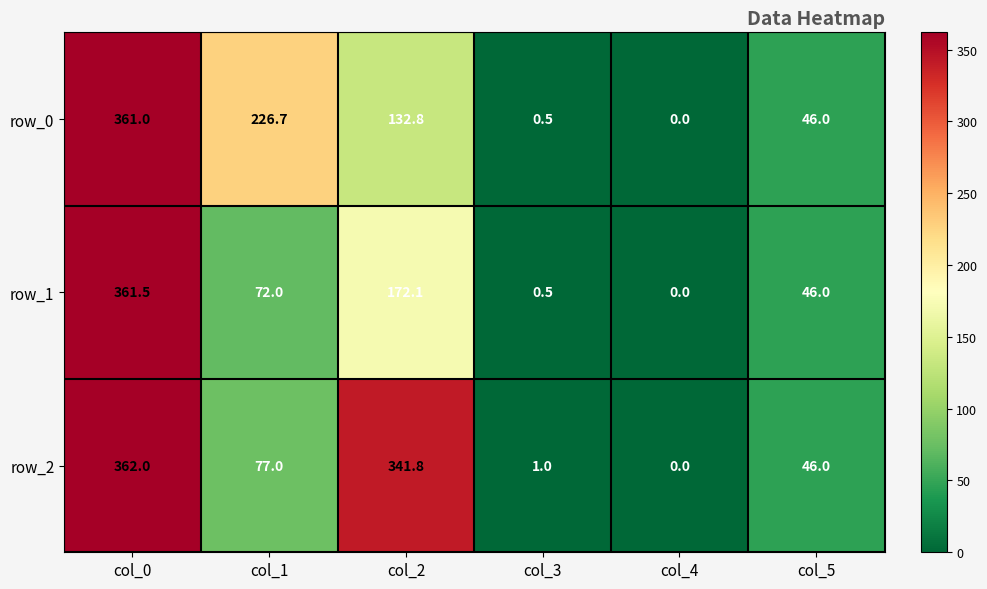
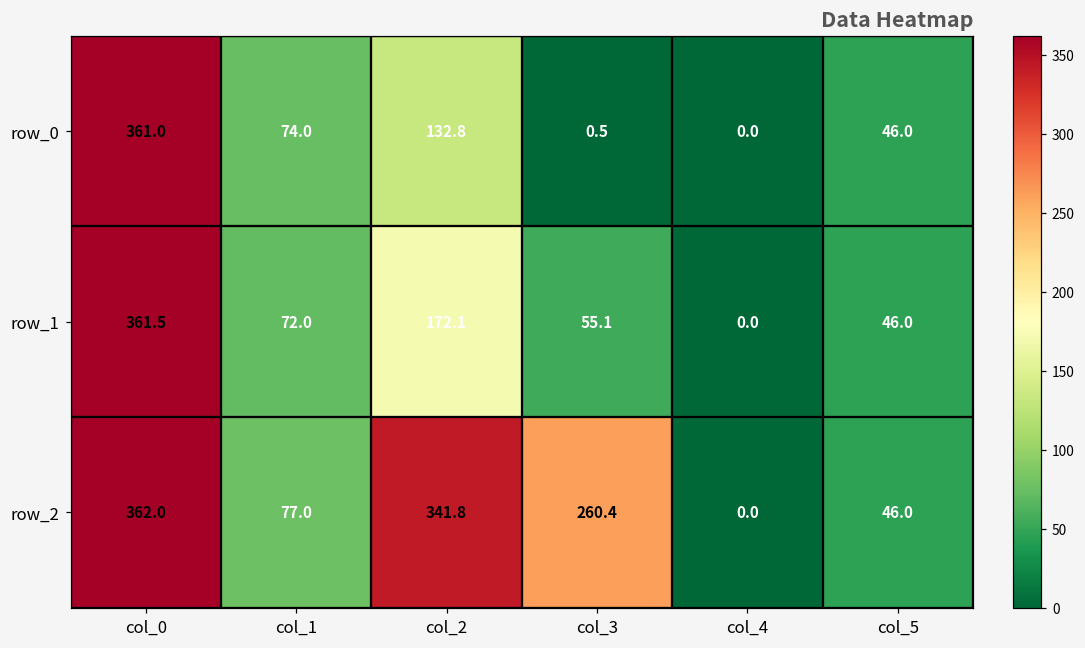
row_0, col_1: 226.7 -> 74.0
row_1, col_3: 0.5 -> 55.1
row_2, col_3: 1.0 -> 260.4
